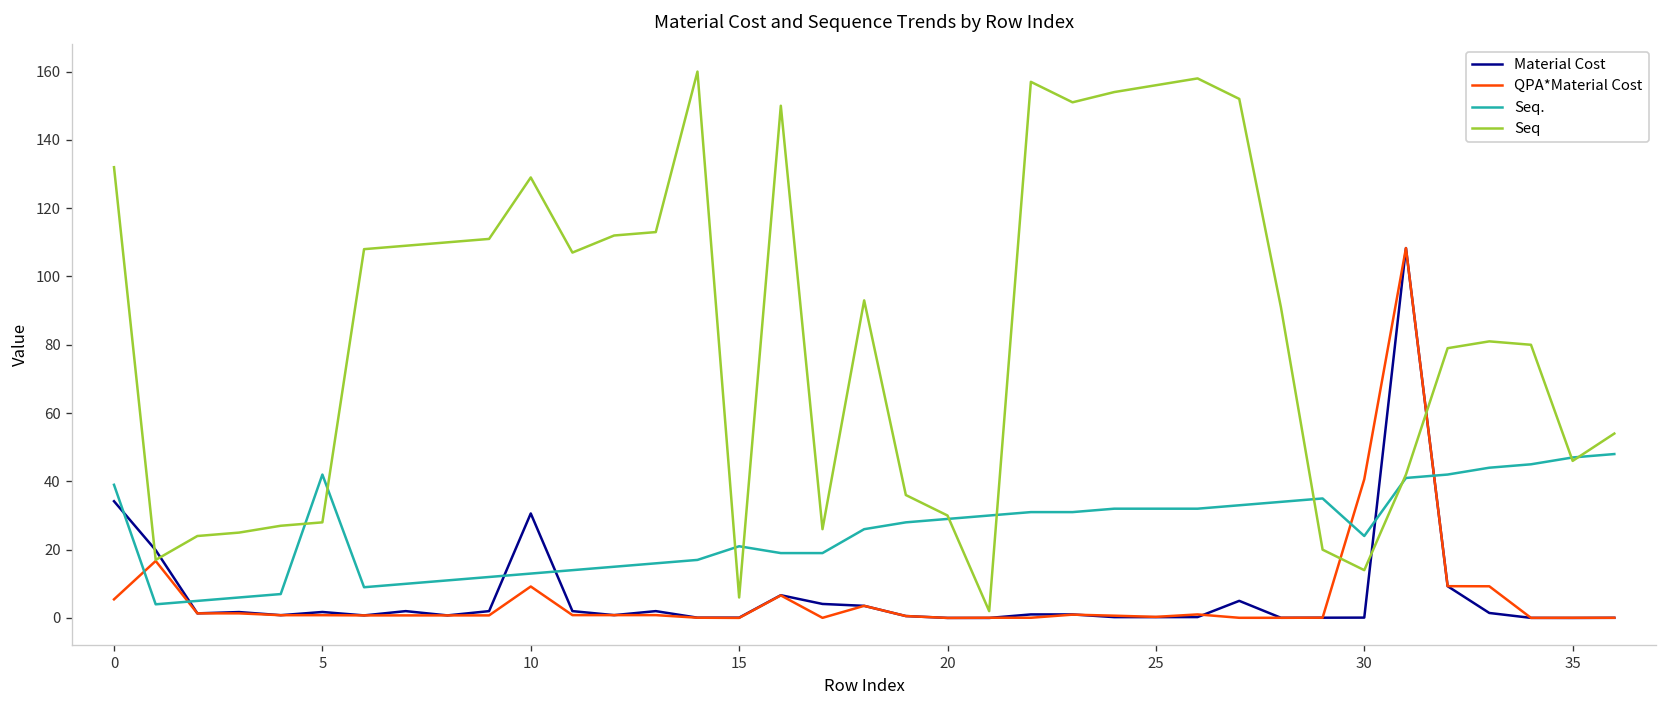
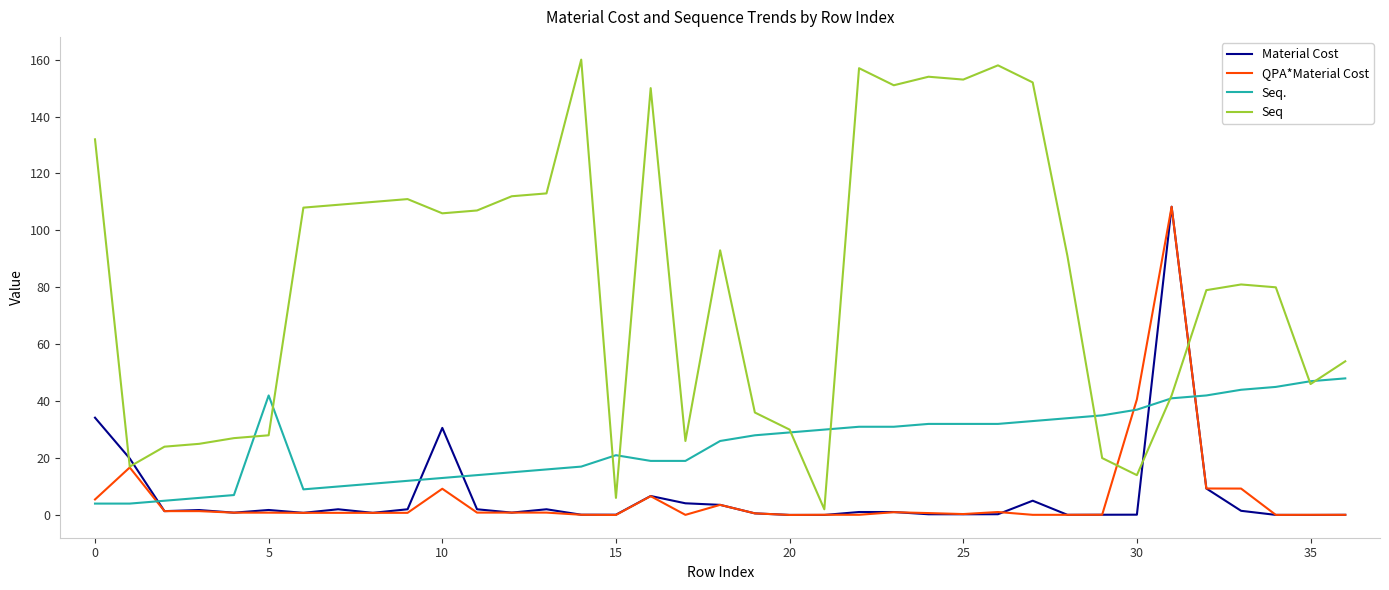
Seq., 0: 39 -> 4
Seq, 10: 129 -> 106
Seq, 25: 156 -> 153
Seq., 30: 24 -> 37
